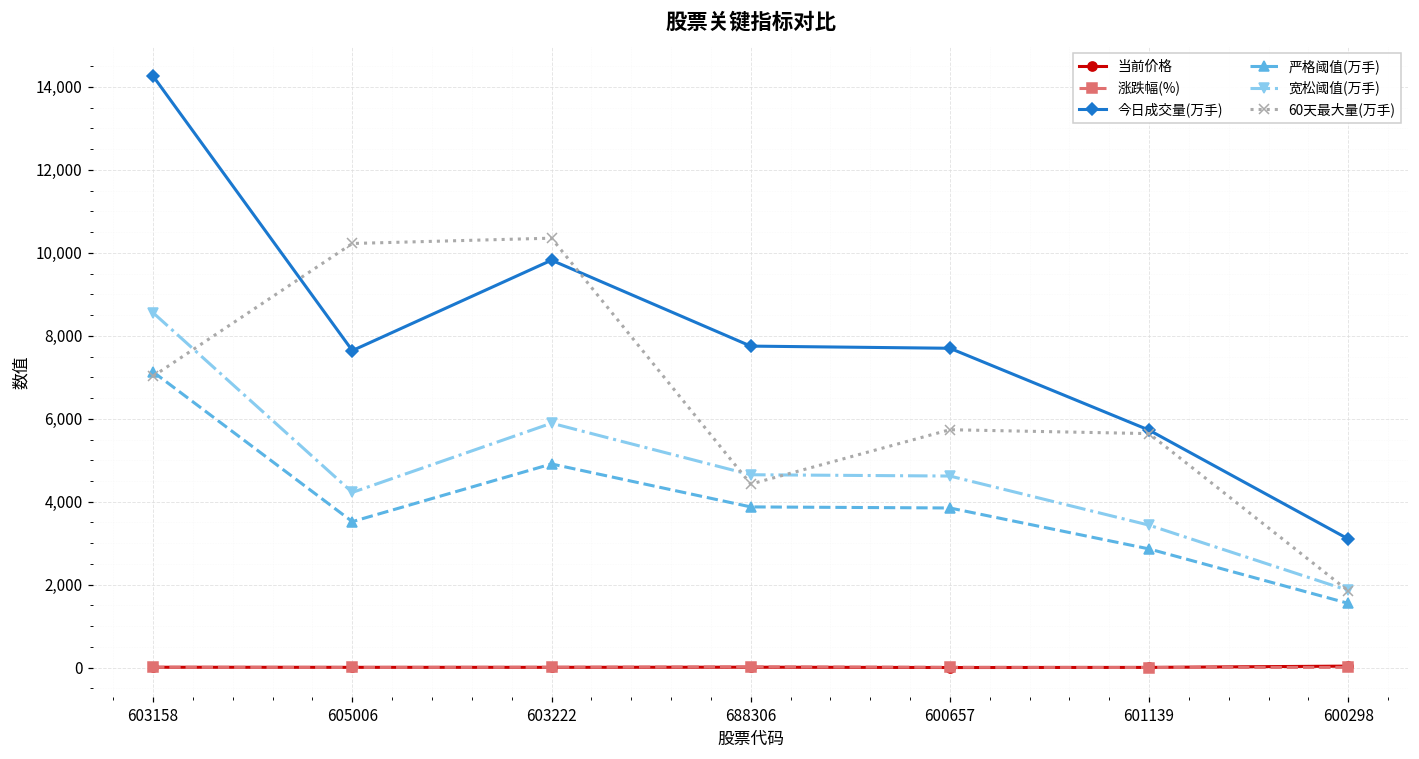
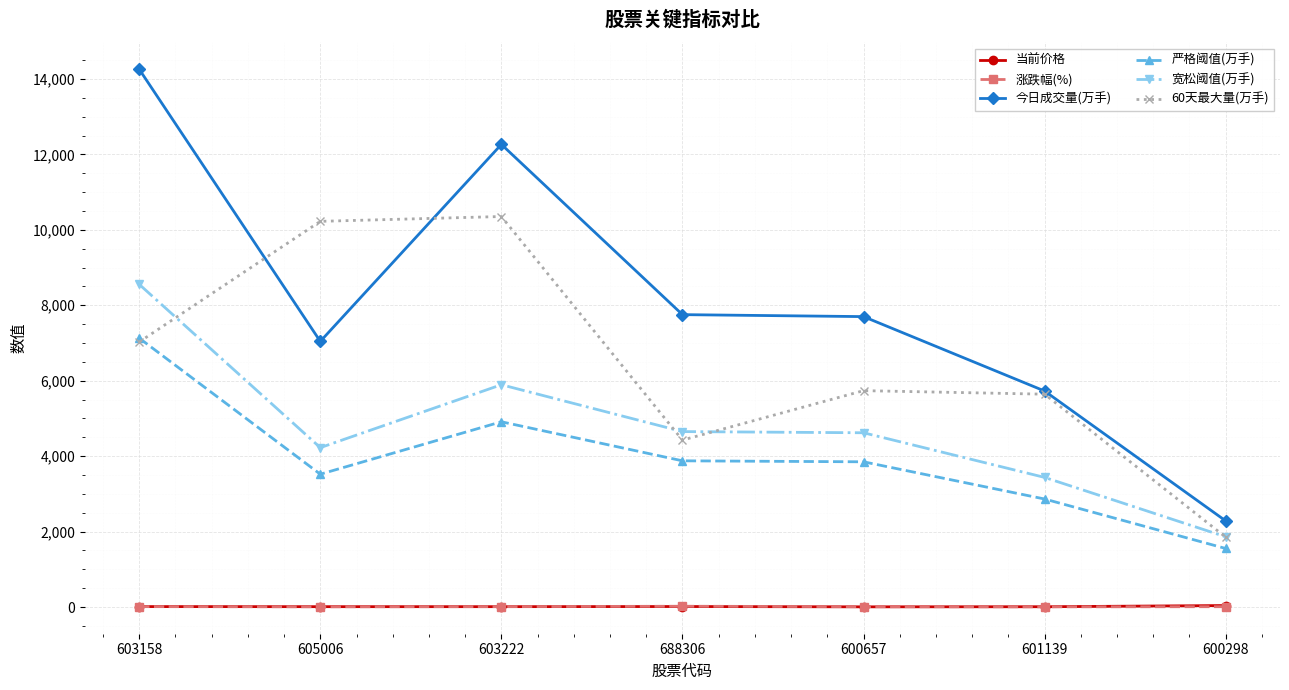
今日成交量(万手), 605006: 7,600 -> 7,000
今日成交量(万手), 603222: 9,800 -> 12,300
今日成交量(万手), 600298: 3,100 -> 2,300
